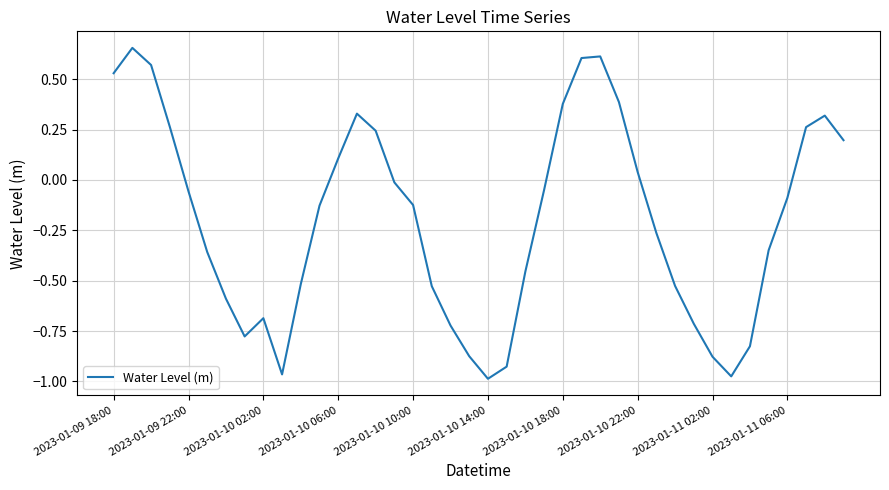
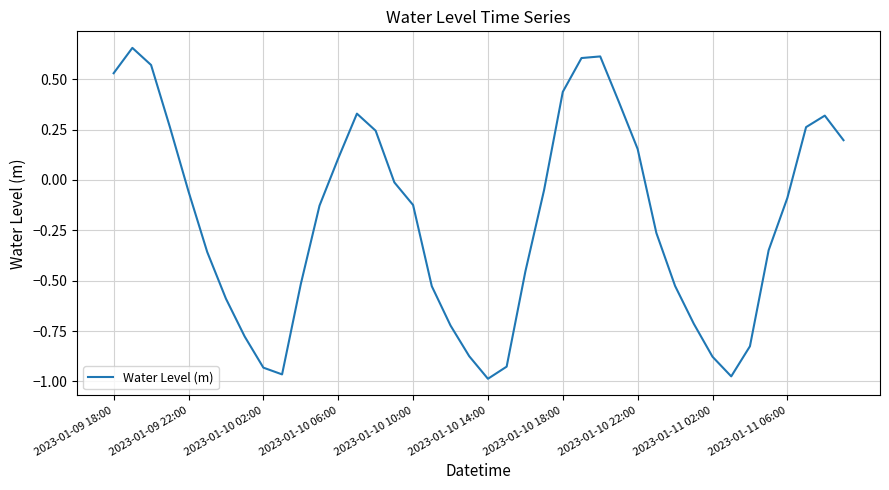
2023-01-10 02:00: -0.69 -> -0.93
2023-01-10 18:00: 0.38 -> 0.44
2023-01-10 22:00: 0.04 -> 0.15
